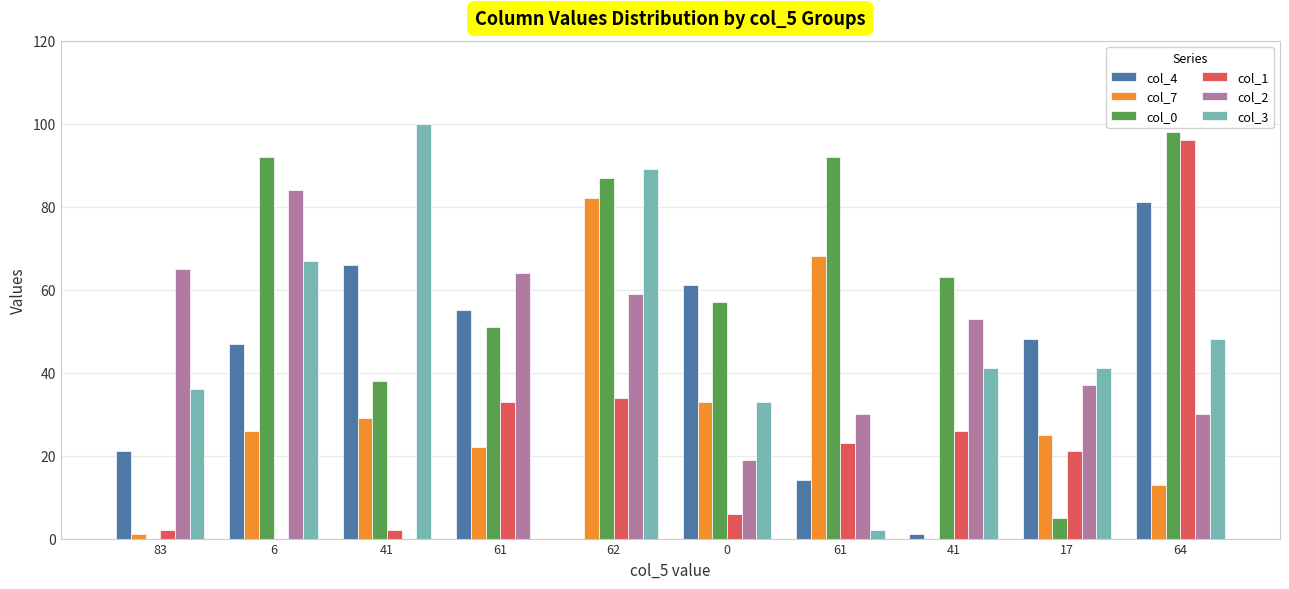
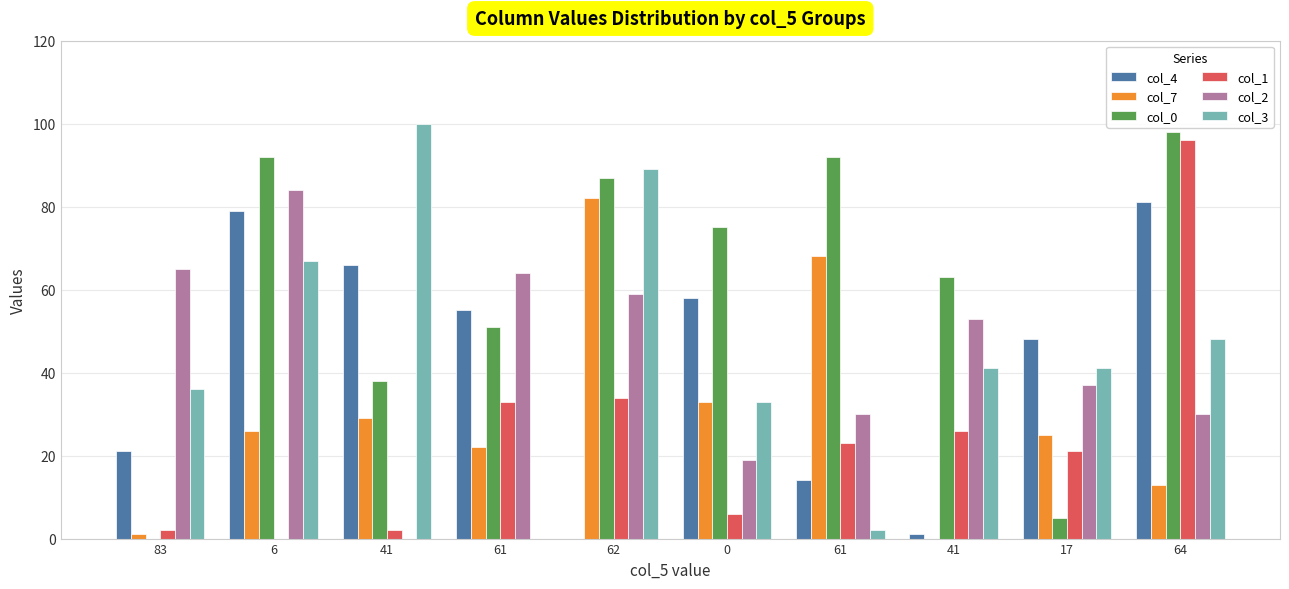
col_4, 6: 47 -> 79
col_4, 0: 61 -> 58
col_0, 0: 57 -> 75
